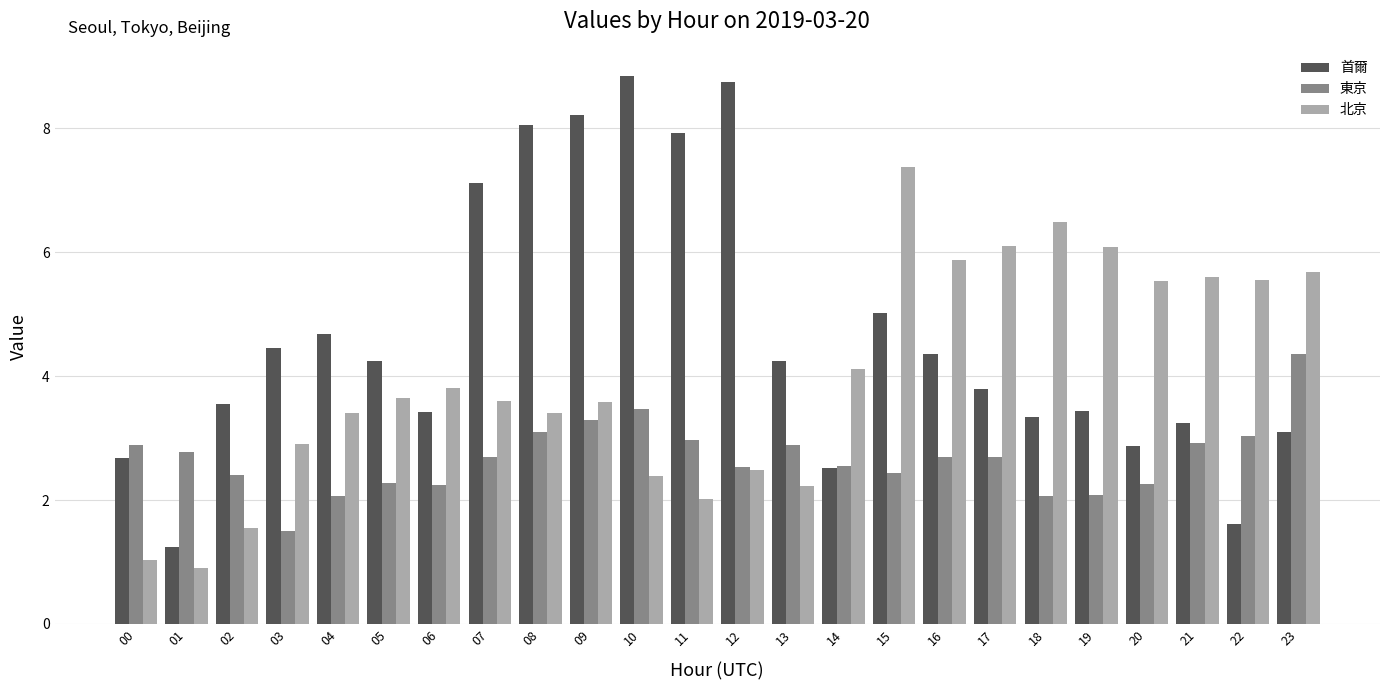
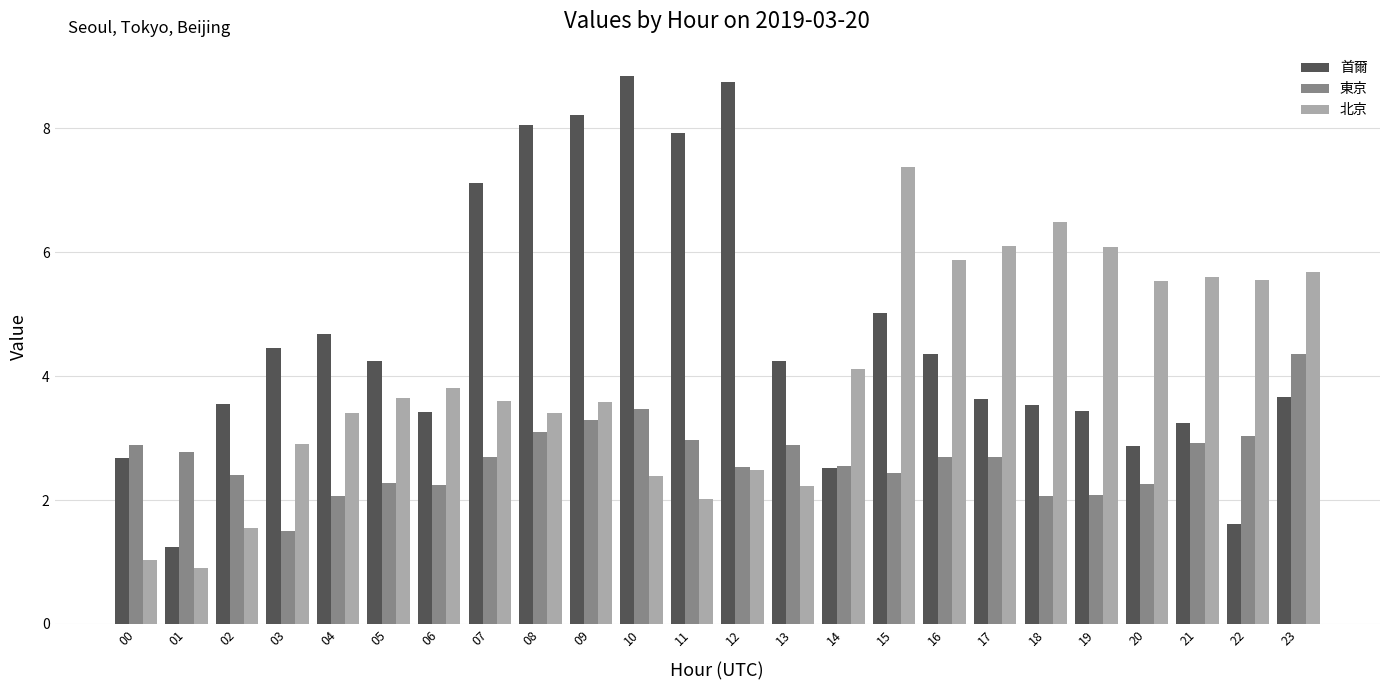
首爾, 17: 3.8 -> 3.6
首爾, 18: 3.3 -> 3.5
首爾, 23: 3.1 -> 3.7
